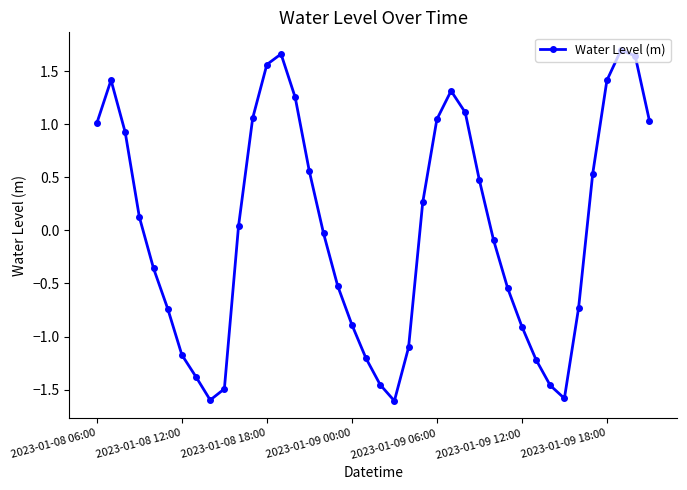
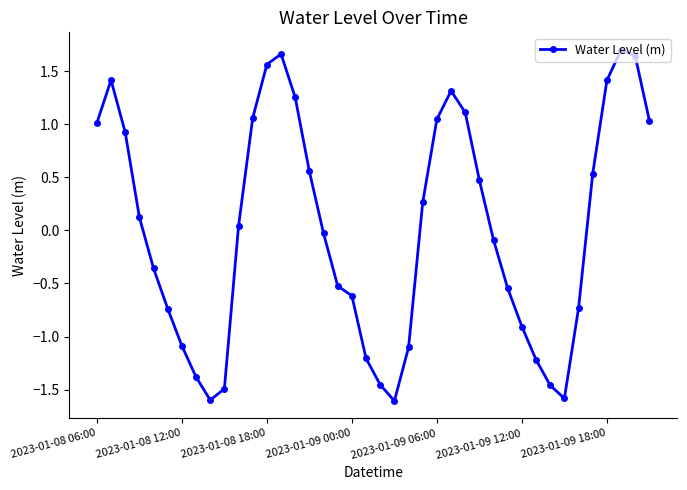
2023-01-08 12:00: -1.17 -> -1.09
2023-01-09 00:00: -0.89 -> -0.62
